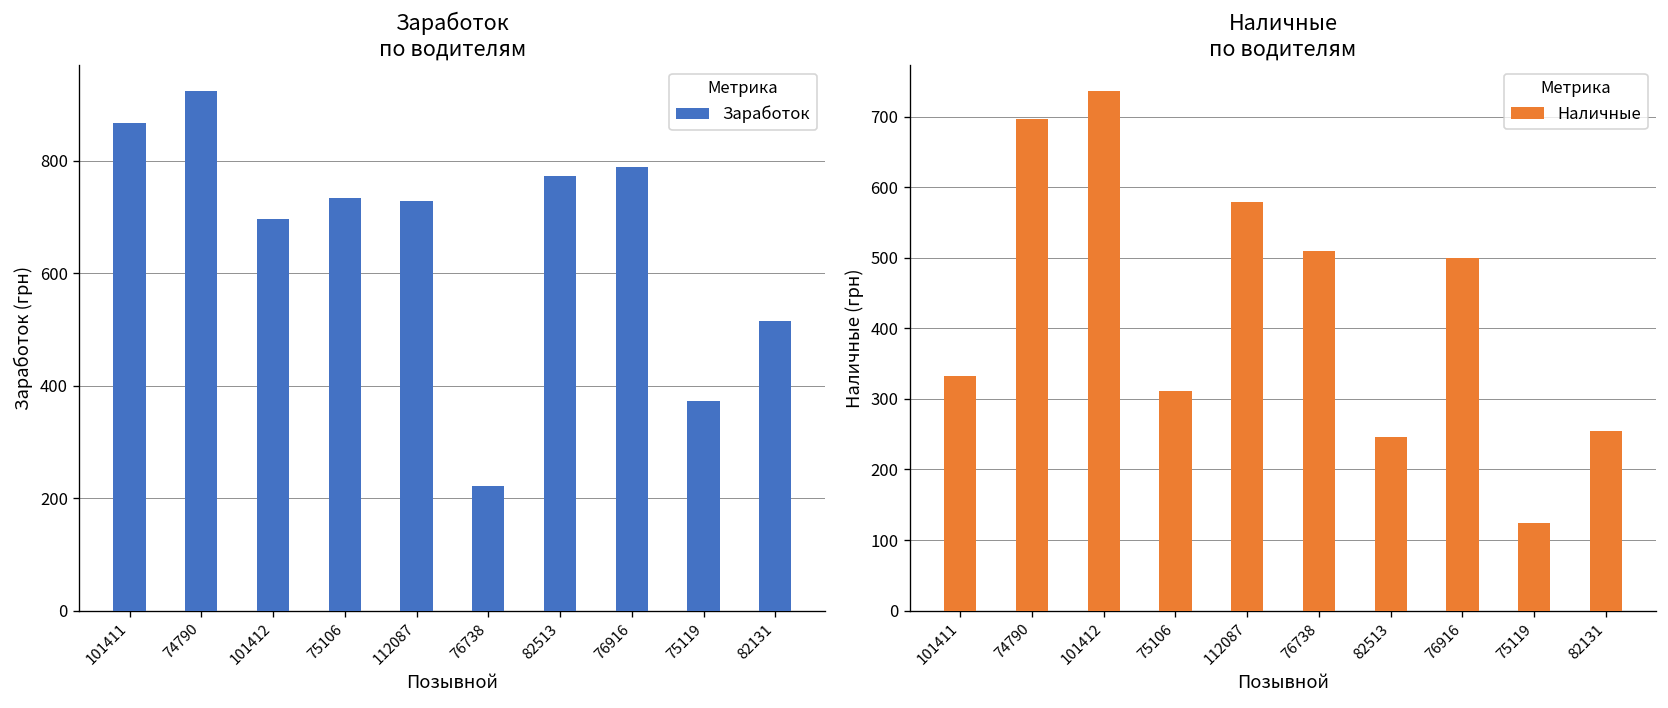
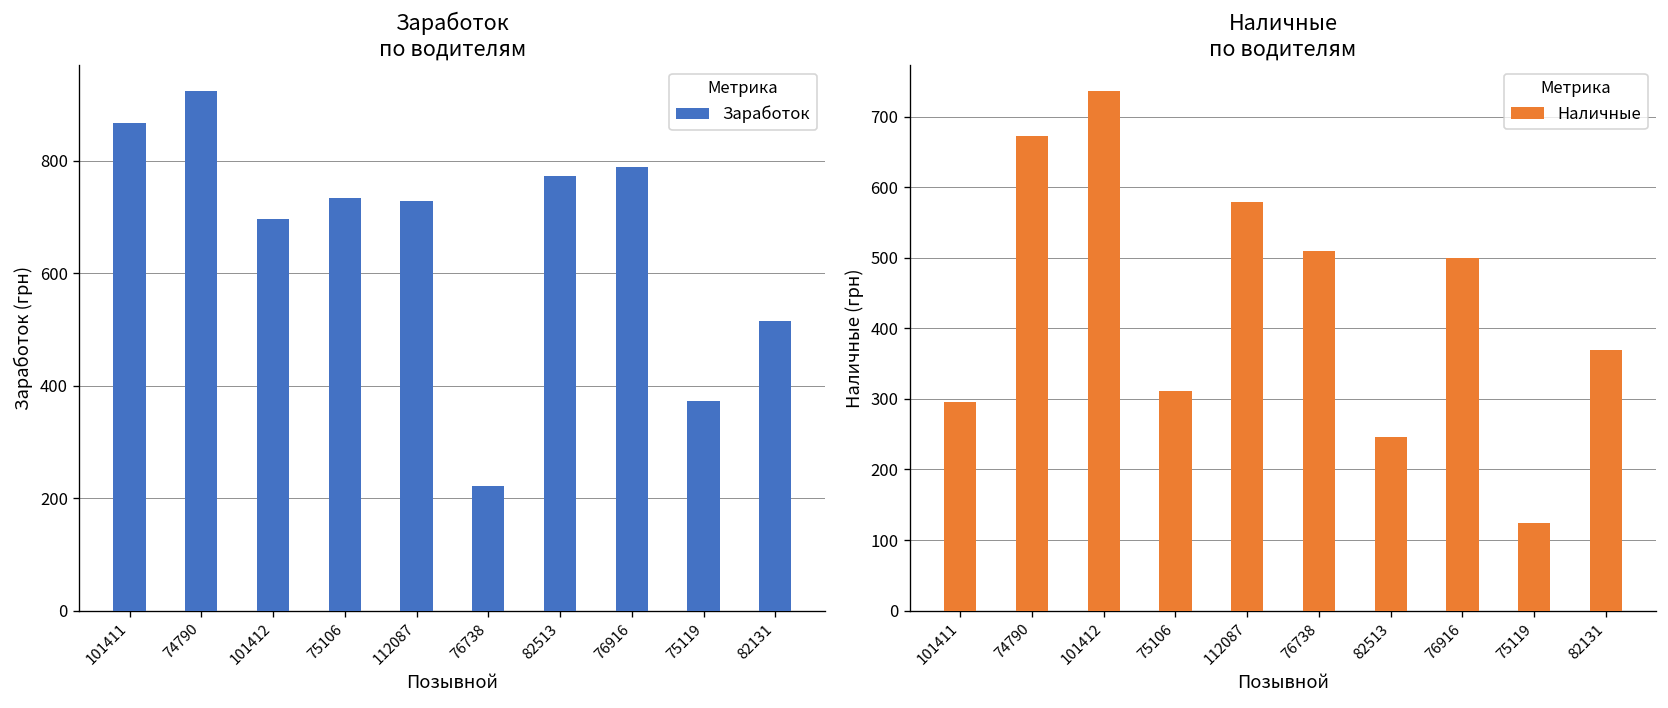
Наличные по водителям, 101411: 330 -> 300
Наличные по водителям, 74790: 700 -> 670
Наличные по водителям, 82131: 250 -> 370
